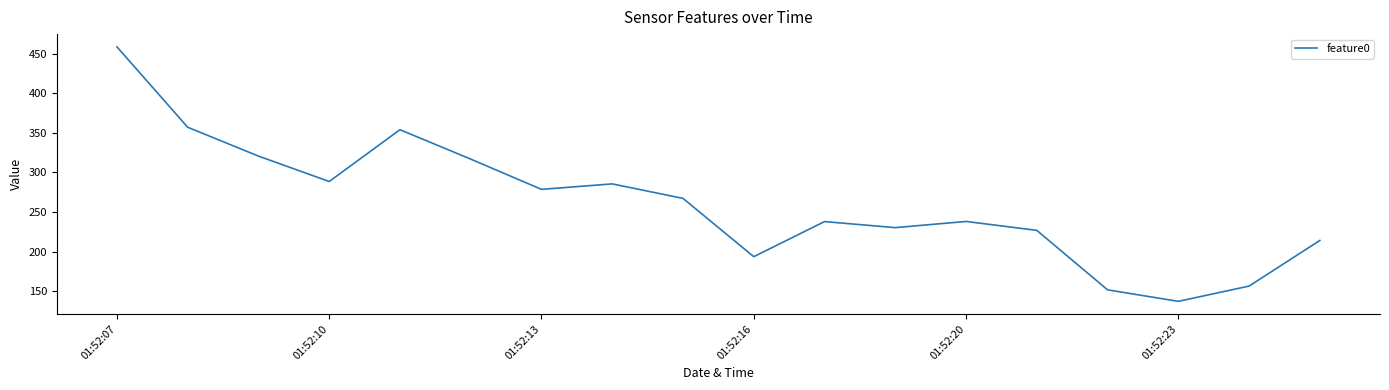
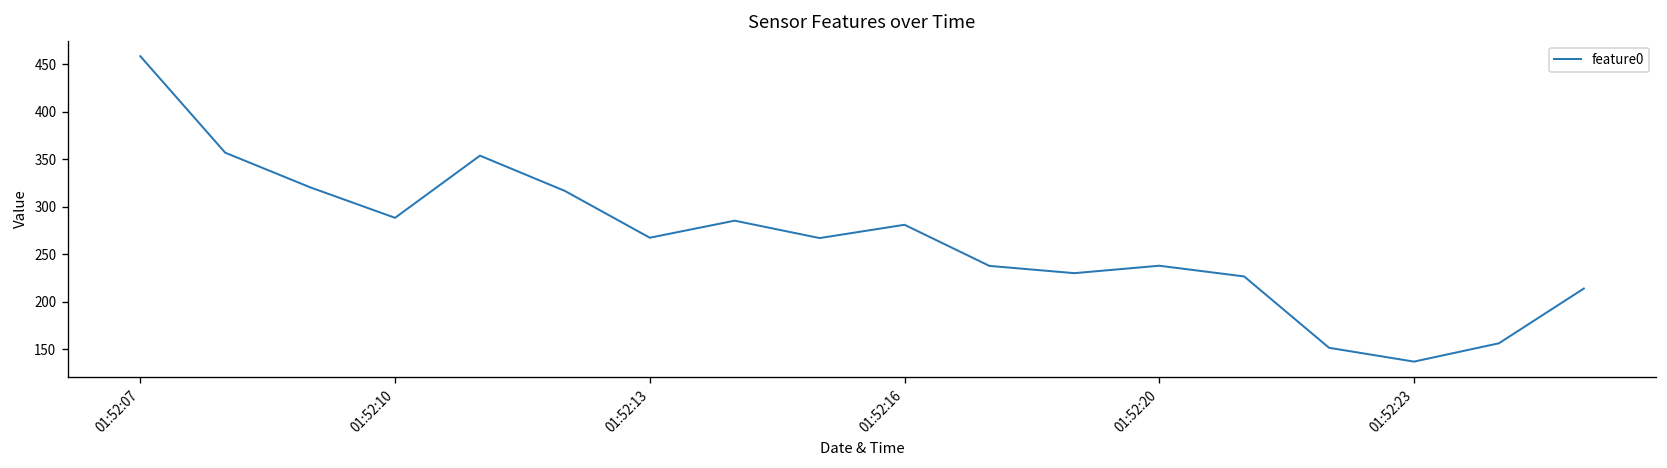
01:52:13: 280 -> 270
01:52:16: 190 -> 280
